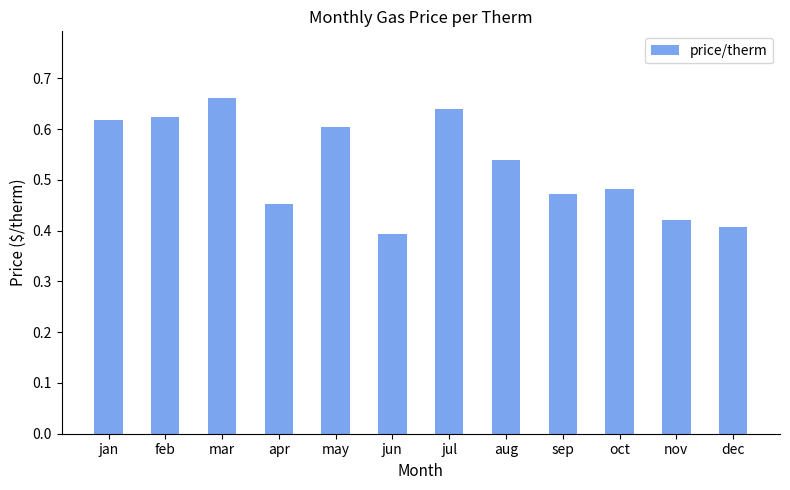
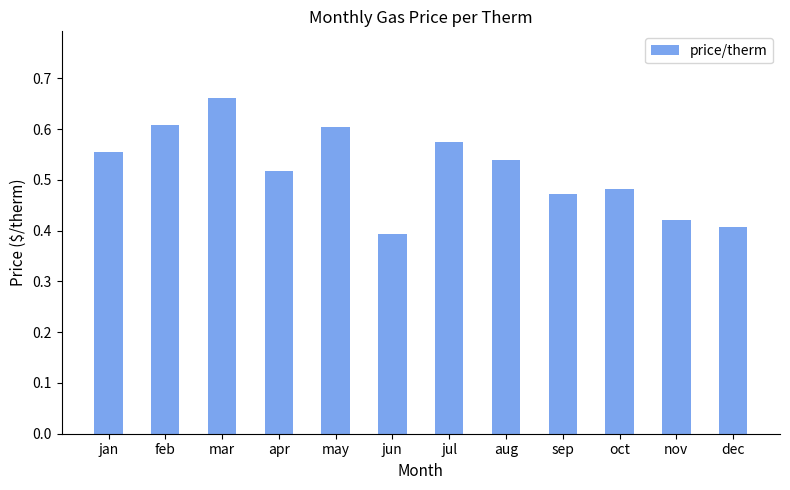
jan: 0.62 -> 0.55
feb: 0.62 -> 0.61
apr: 0.45 -> 0.52
jul: 0.64 -> 0.58
